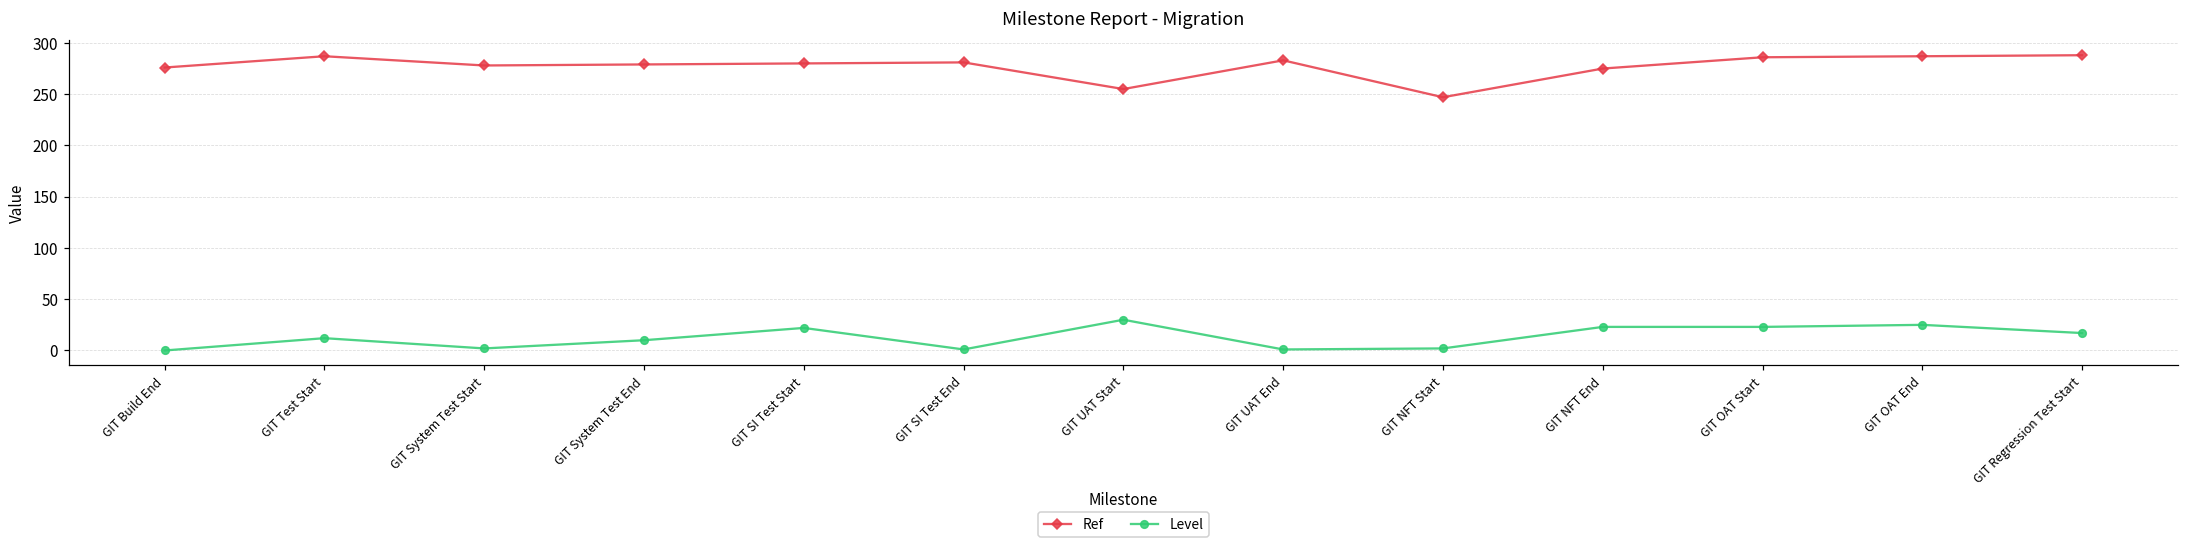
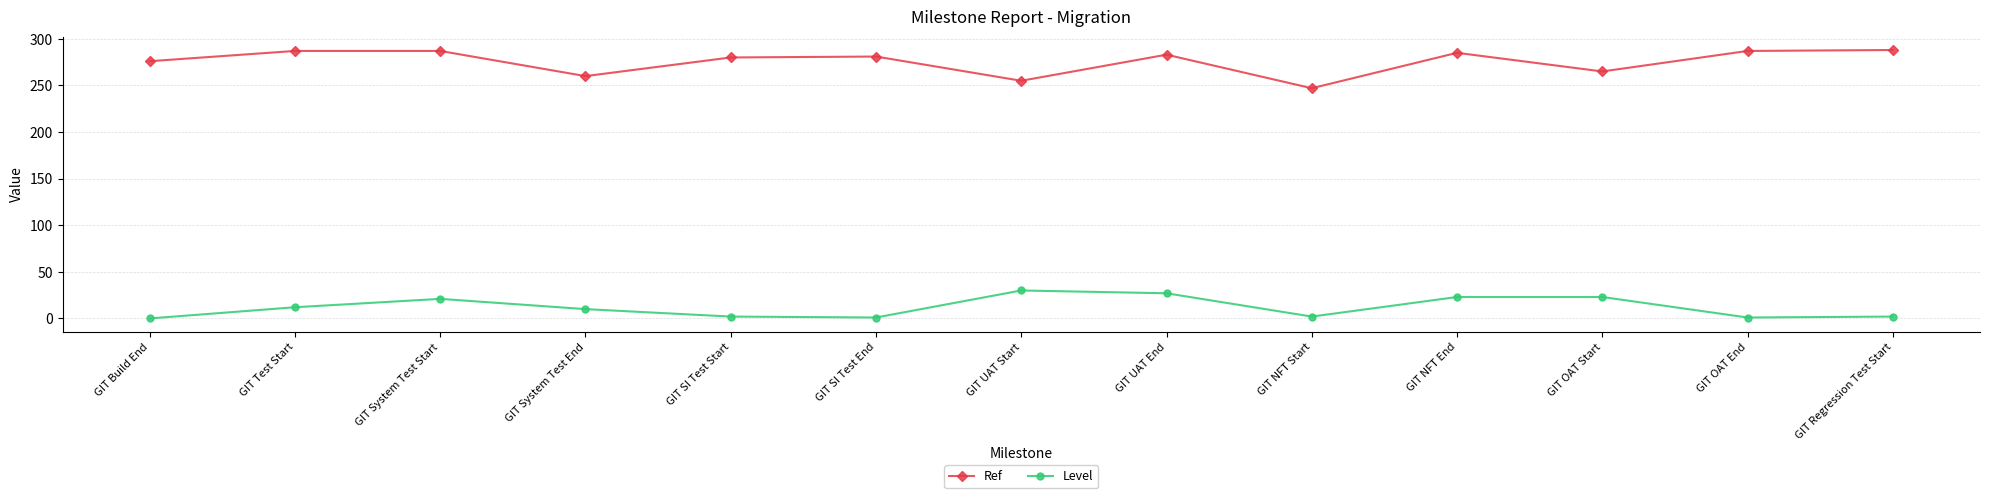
Ref, GIT System Test Start: 280 -> 290
Level, GIT System Test Start: 0 -> 20
Ref, GIT System Test End: 280 -> 260
Level, GIT SI Test Start: 20 -> 0
Level, GIT UAT End: 0 -> 30
Ref, GIT NFT End: 280 -> 290
Ref, GIT OAT Start: 290 -> 270
Level, GIT OAT End: 30 -> 0
Level, GIT Regression Test Start: 20 -> 0
